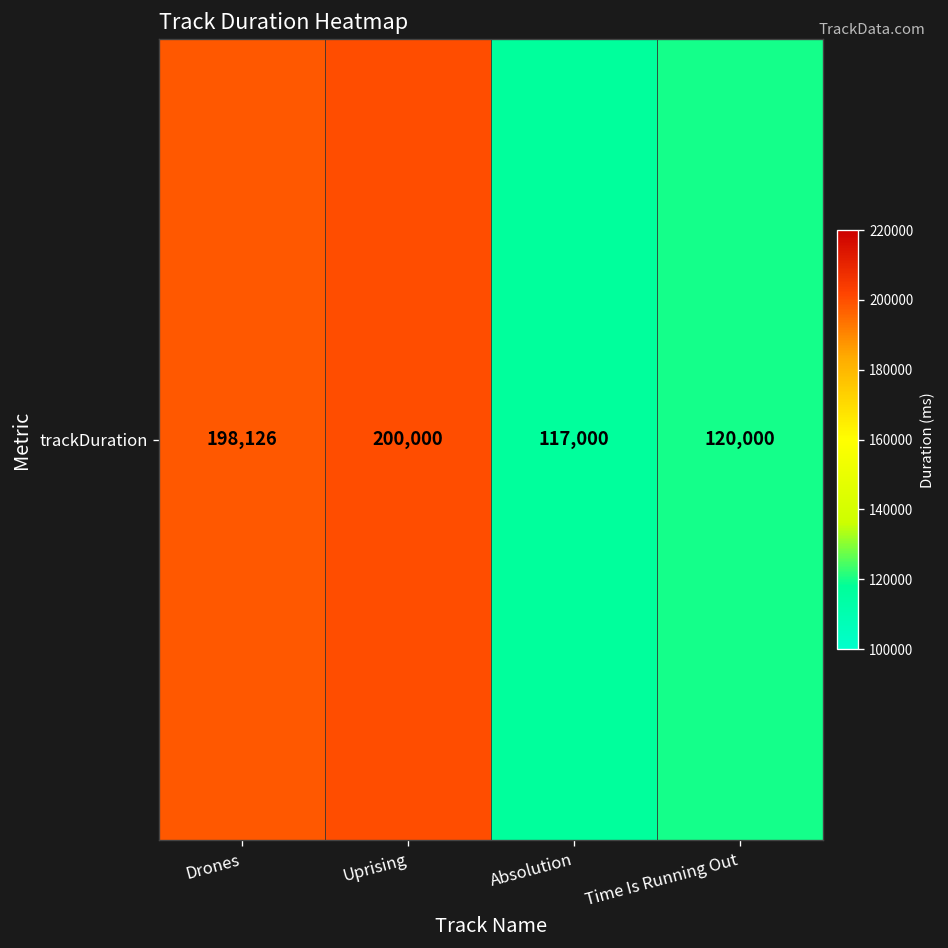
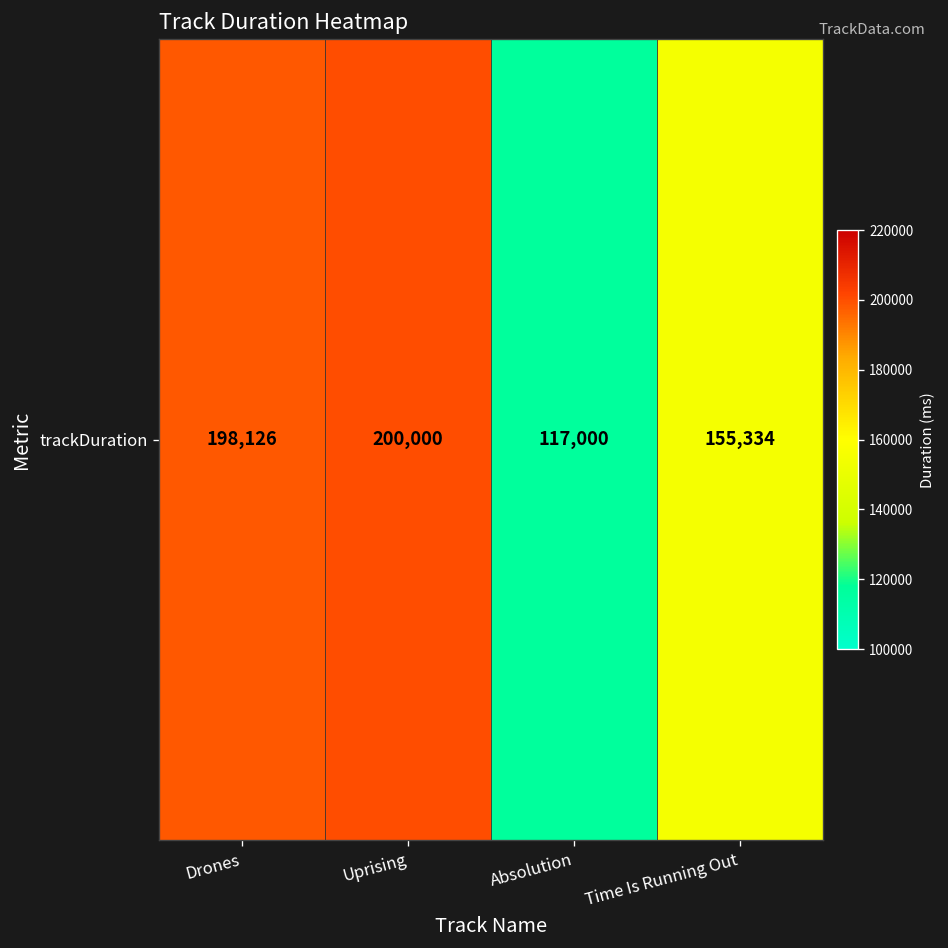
trackDuration, Time Is Running Out: 120,000 -> 155,334
